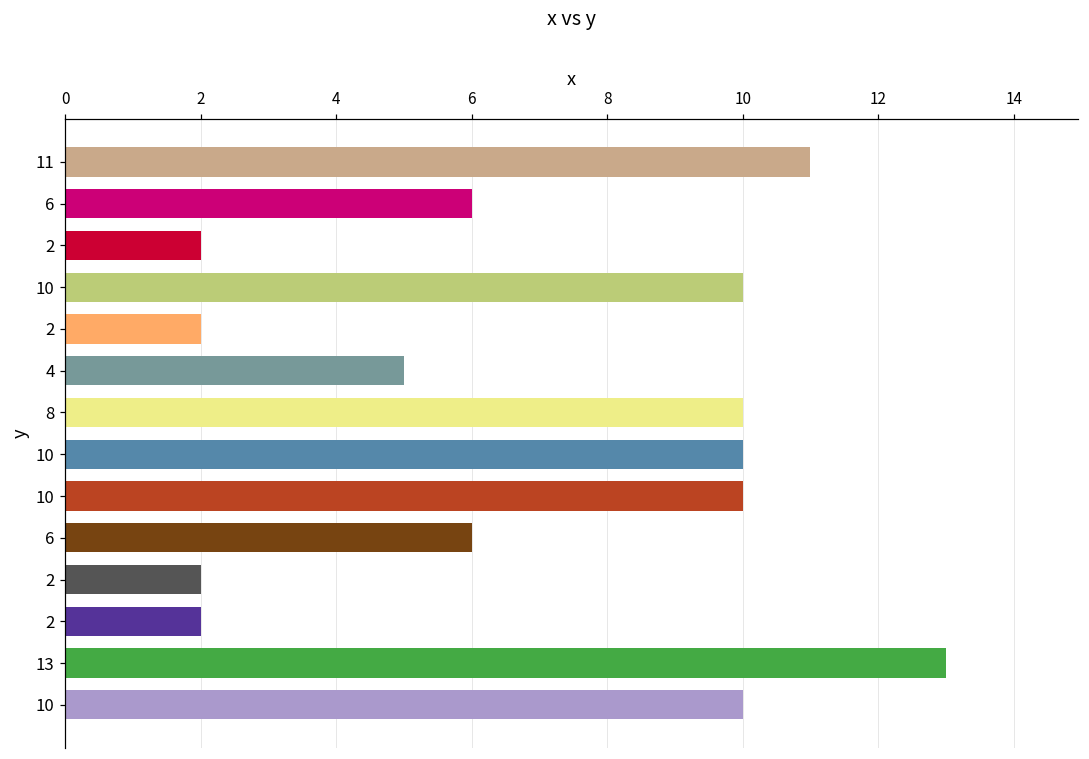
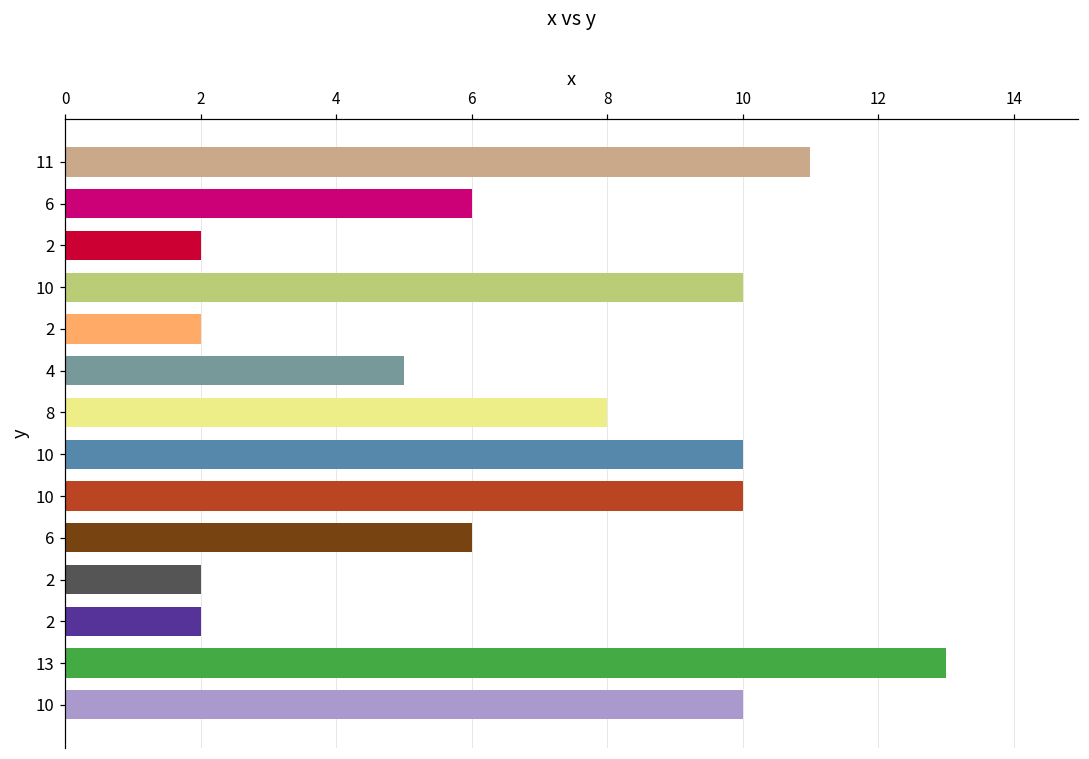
8: 10 -> 8
